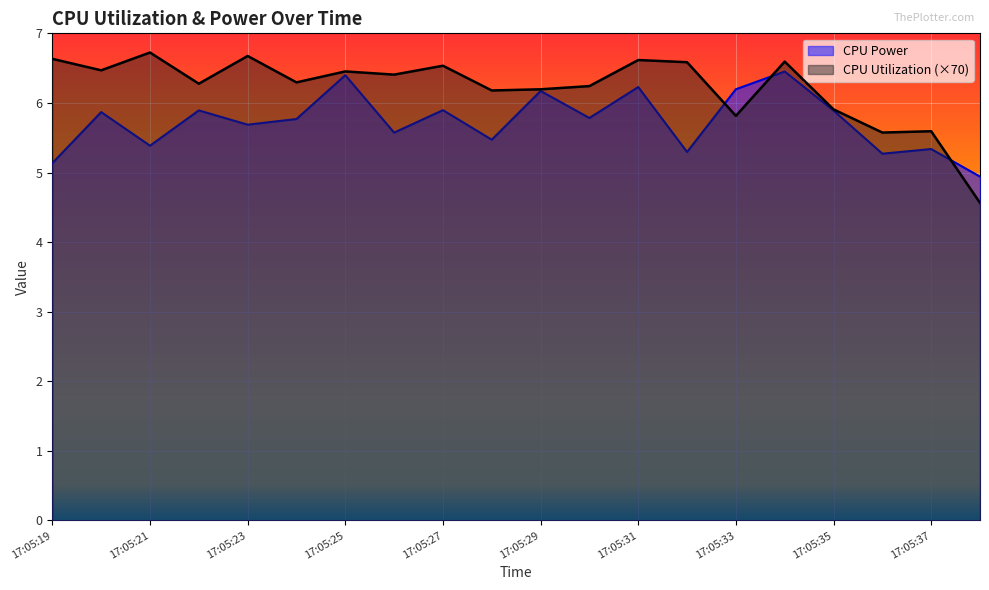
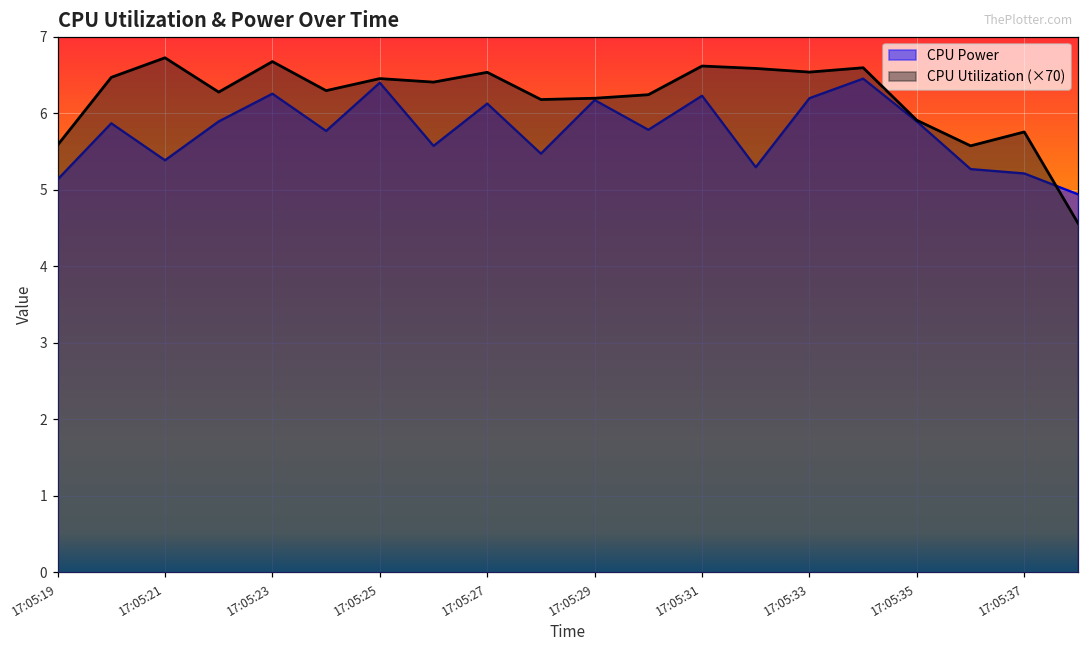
CPU Utilization (×70), 17:05:19: 6.6 -> 5.6
CPU Power, 17:05:23: 5.7 -> 6.3
CPU Power, 17:05:27: 5.9 -> 6.1
CPU Utilization (×70), 17:05:33: 5.8 -> 6.5
CPU Power, 17:05:37: 5.3 -> 5.2
CPU Utilization (×70), 17:05:37: 5.6 -> 5.8
